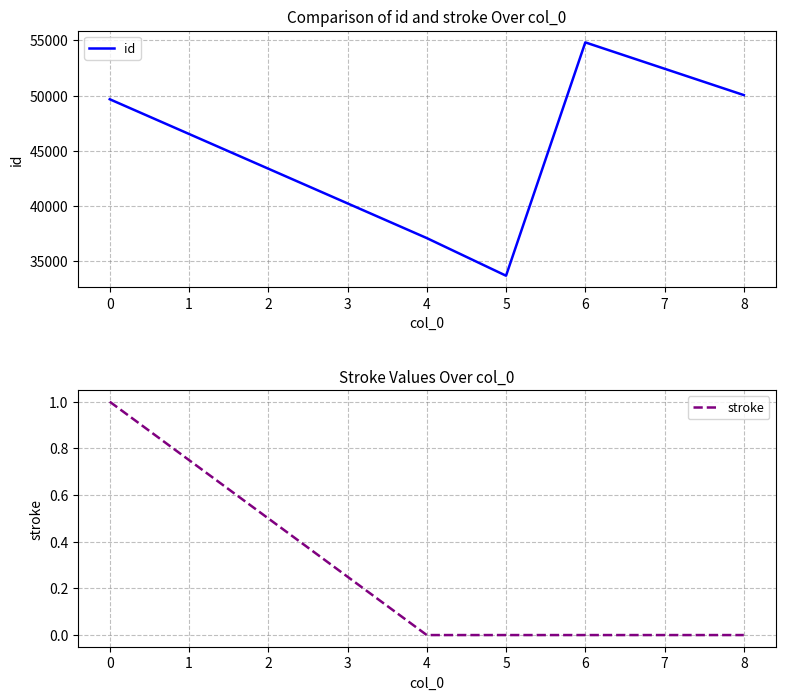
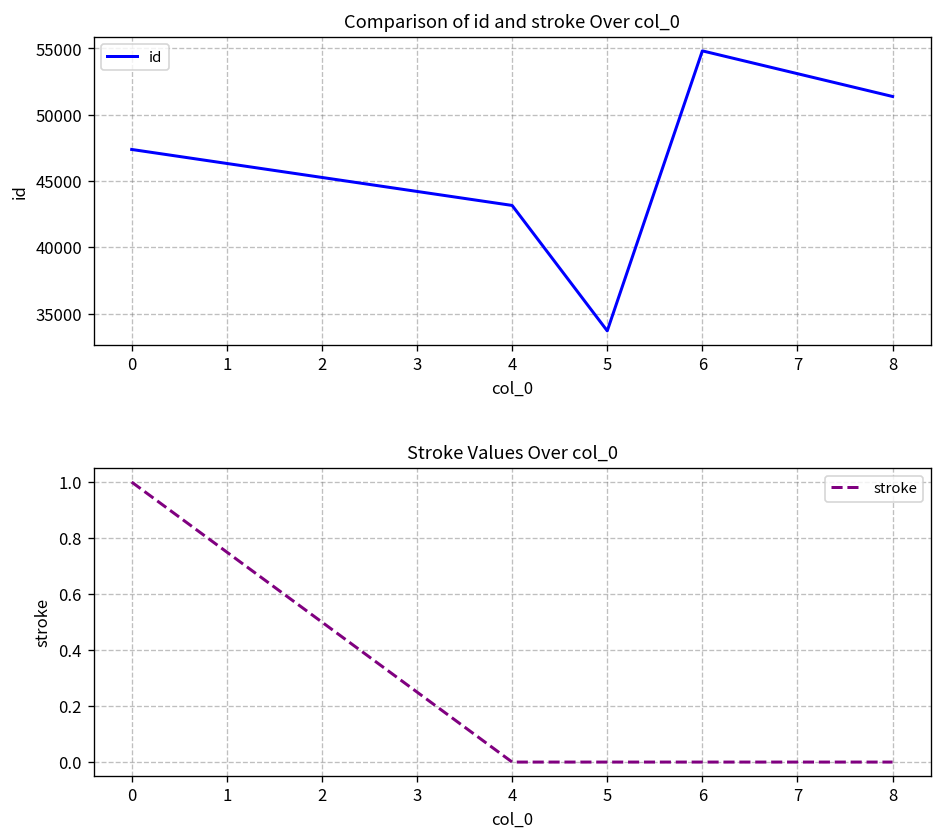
Comparison of id and stroke Over col_0, 0: 49700 -> 47400
Comparison of id and stroke Over col_0, 4: 37100 -> 43200
Comparison of id and stroke Over col_0, 8: 50000 -> 51400
